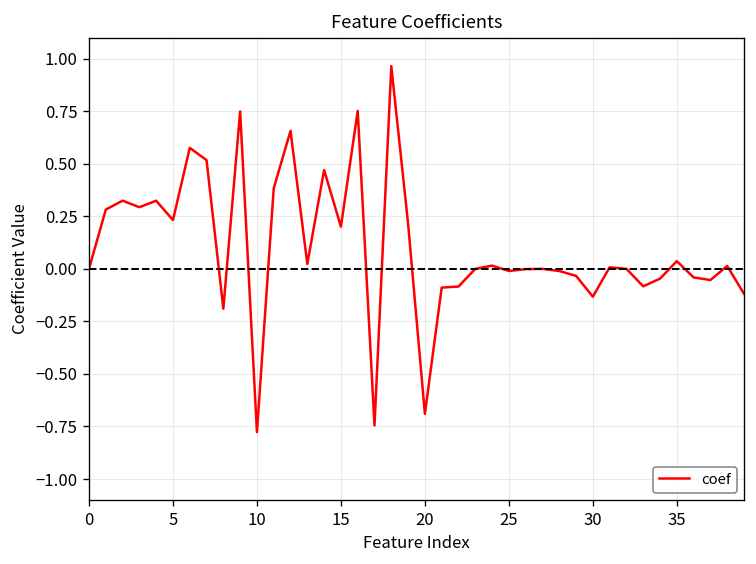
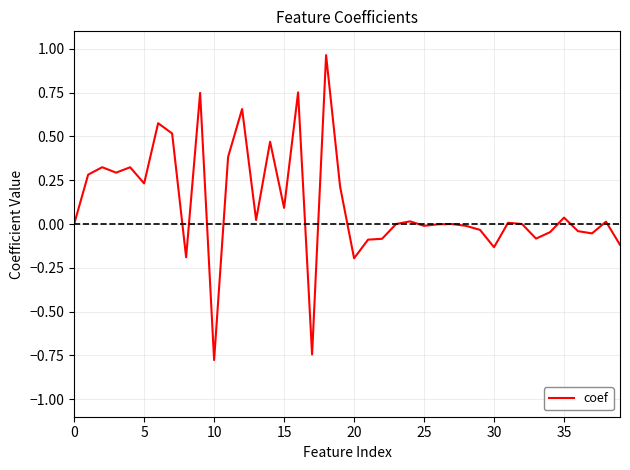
15: 0.20 -> 0.09
20: -0.69 -> -0.20
